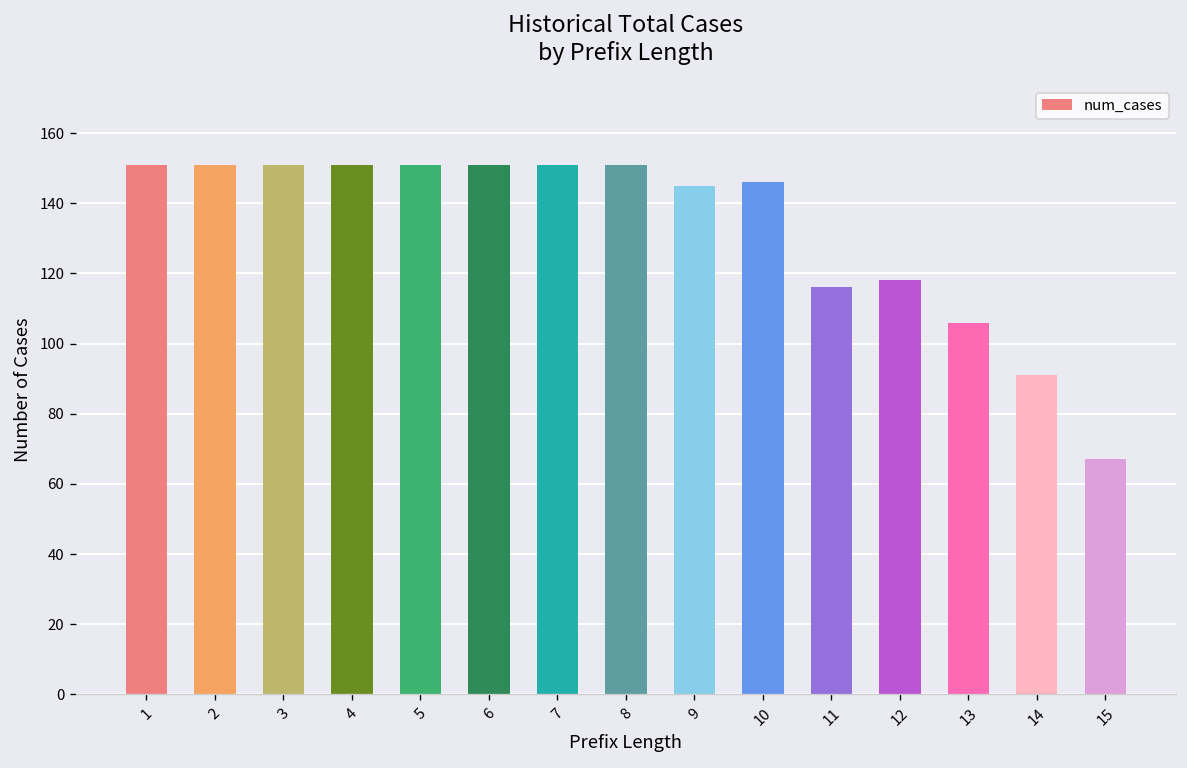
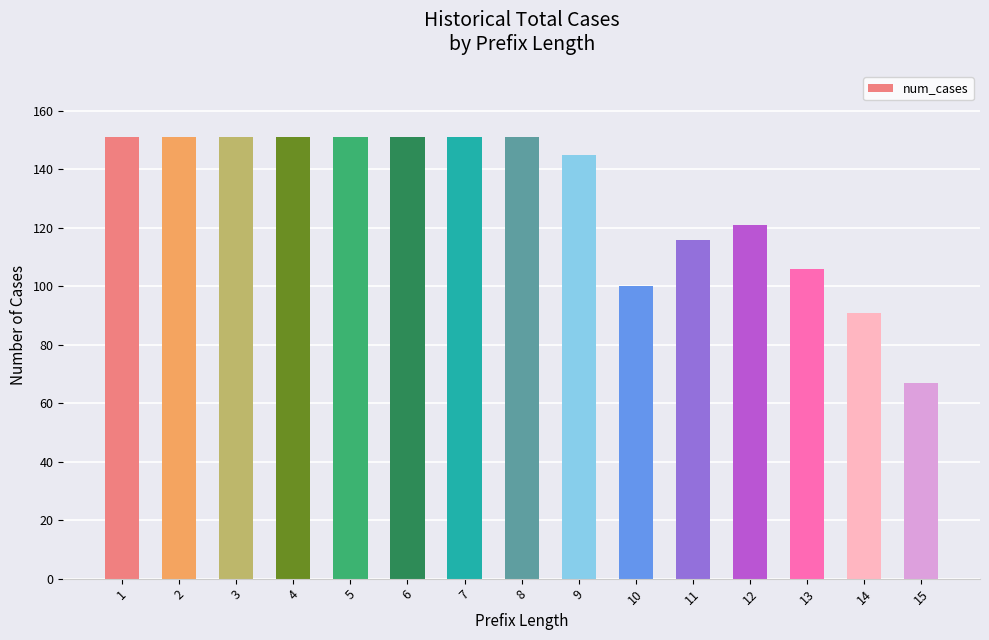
10: 146 -> 100
12: 118 -> 121
